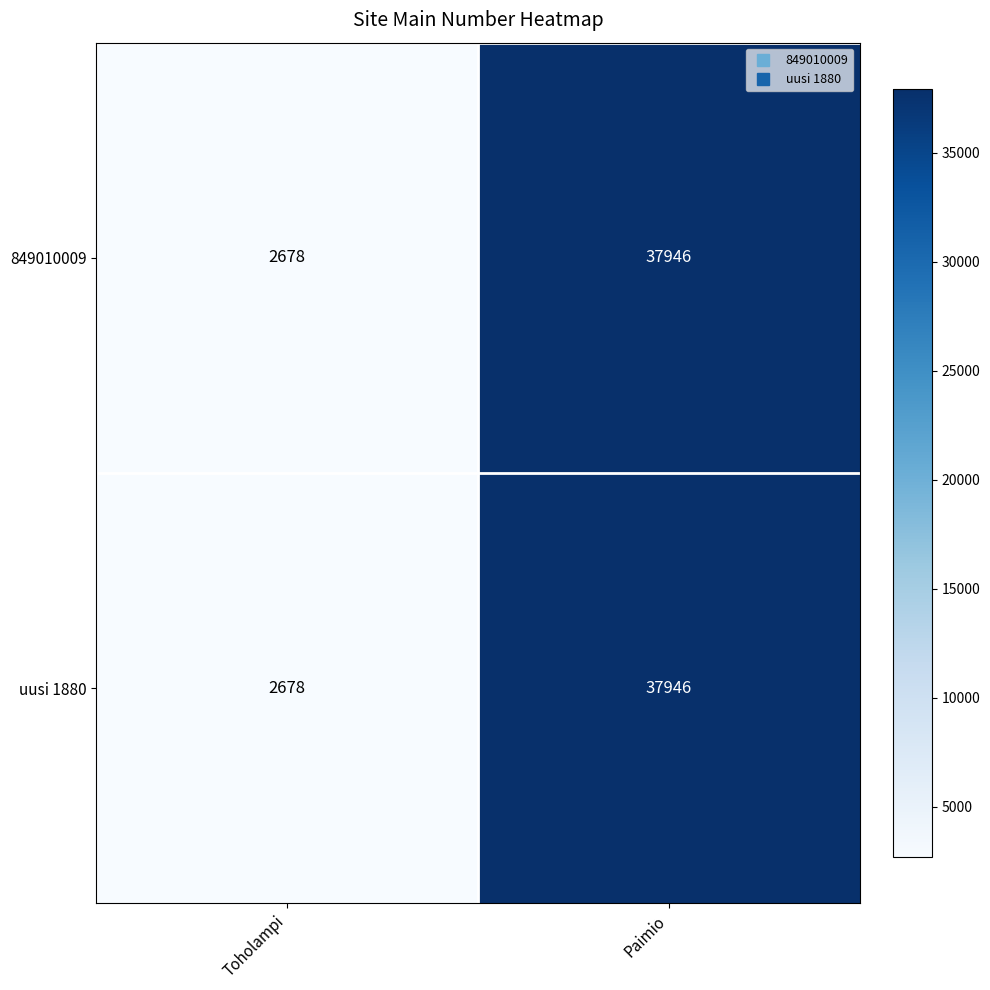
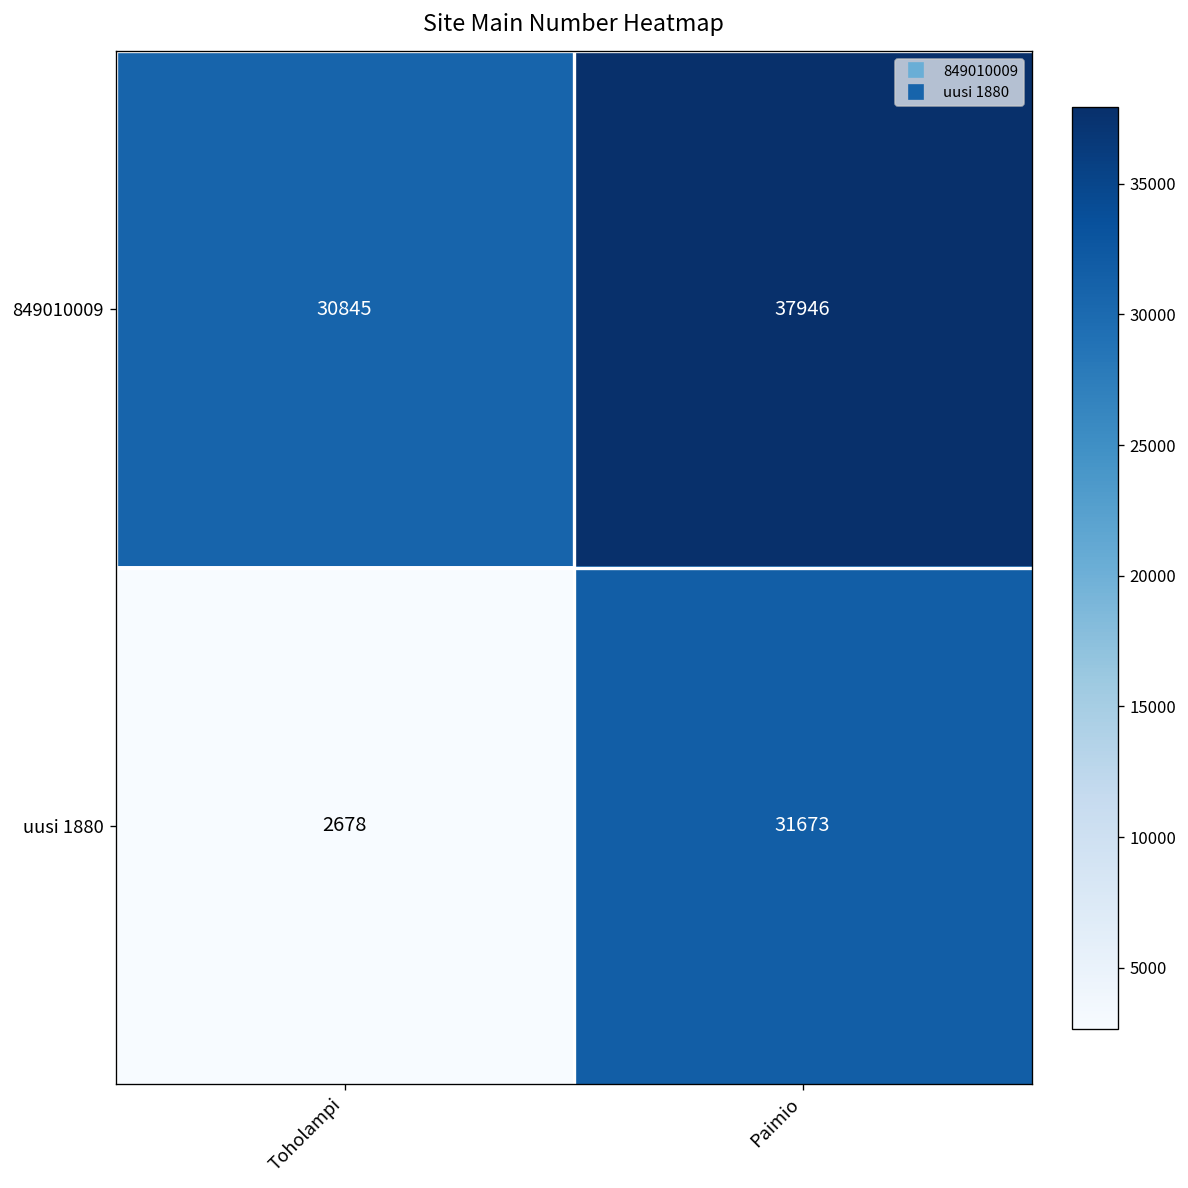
849010009, Toholampi: 2678 -> 30845
uusi 1880, Paimio: 37946 -> 31673
